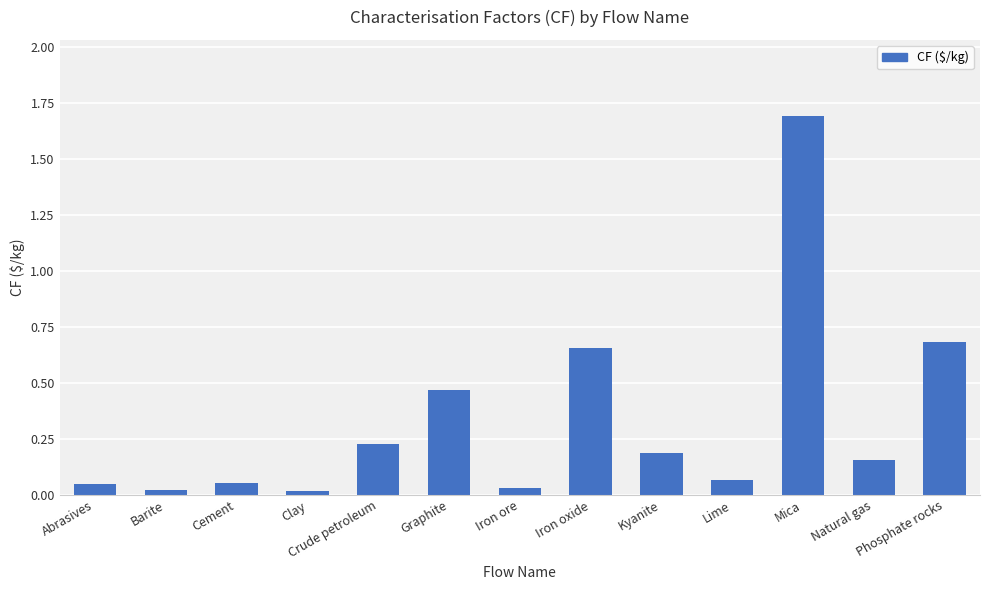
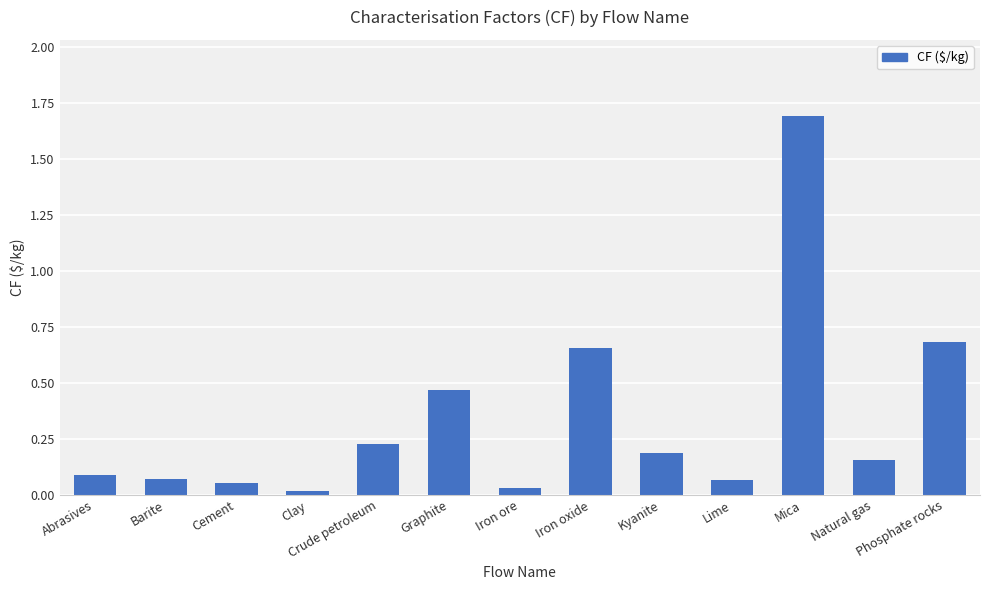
Abrasives: 0.05 -> 0.09
Barite: 0.02 -> 0.07
